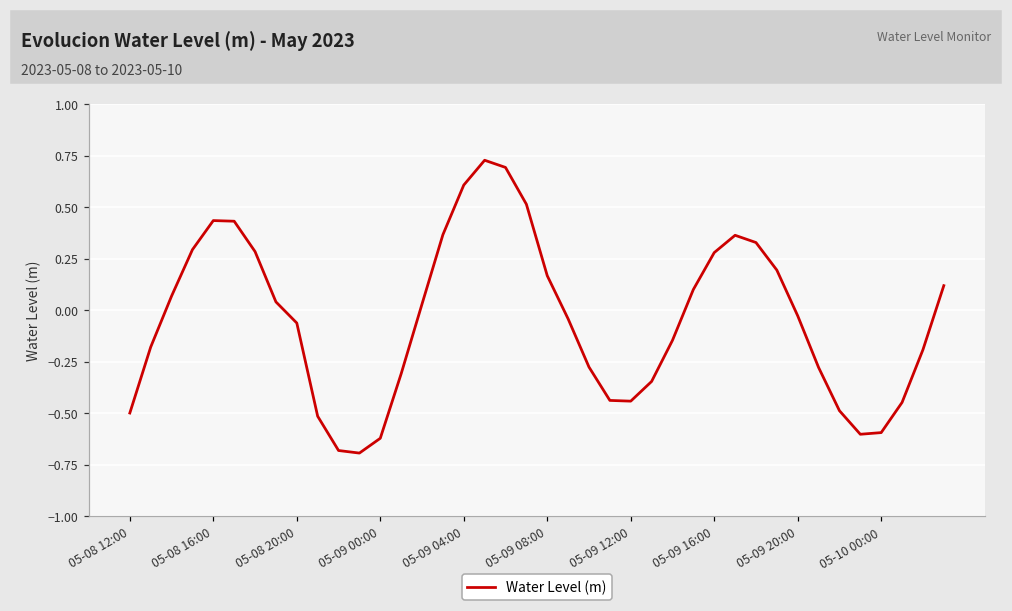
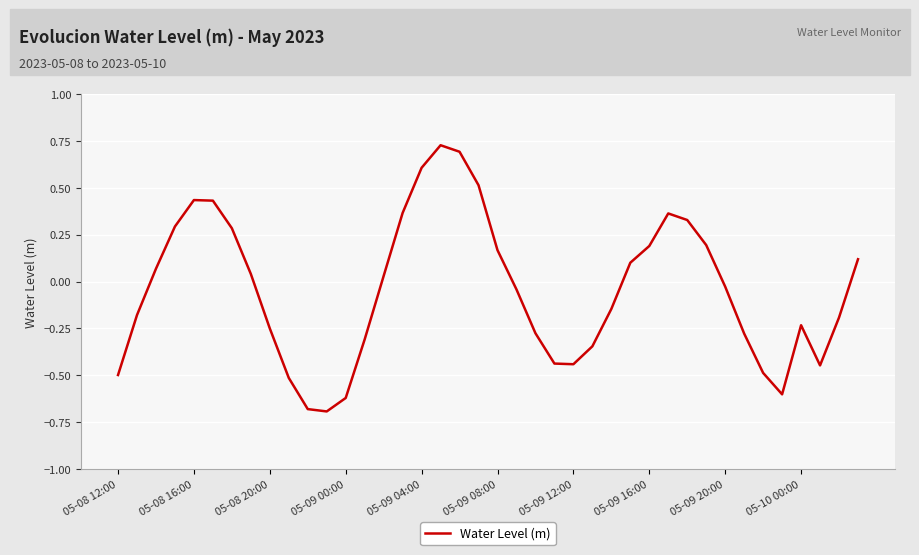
05-08 20:00: -0.06 -> -0.25
05-09 16:00: 0.28 -> 0.19
05-10 00:00: -0.59 -> -0.23
